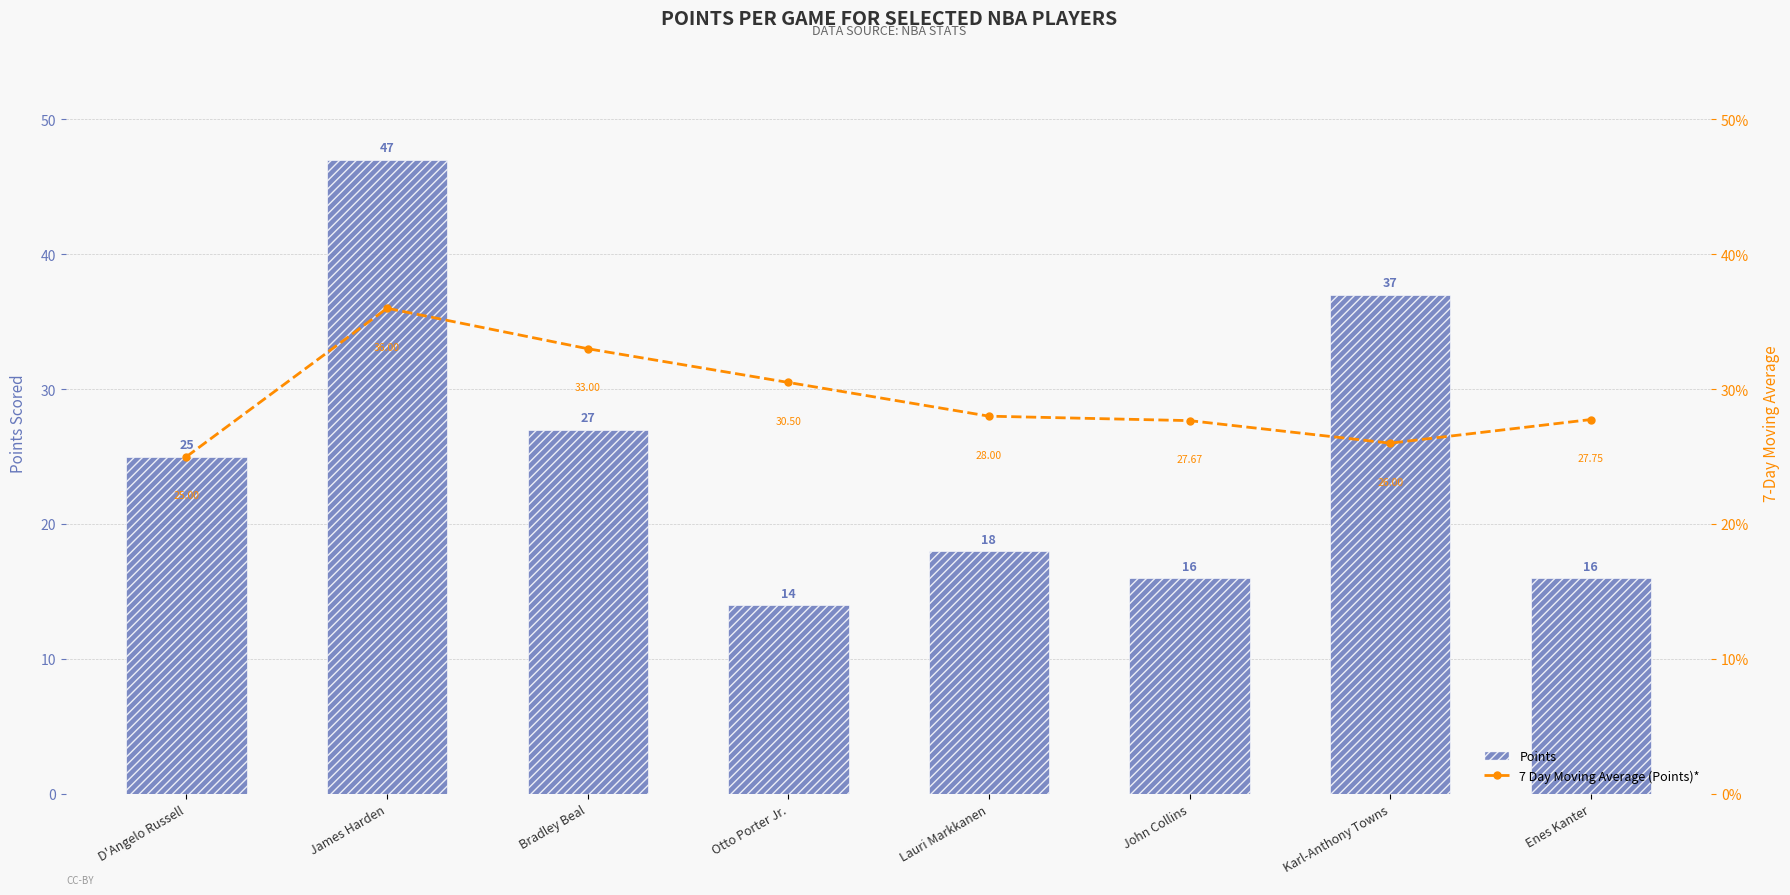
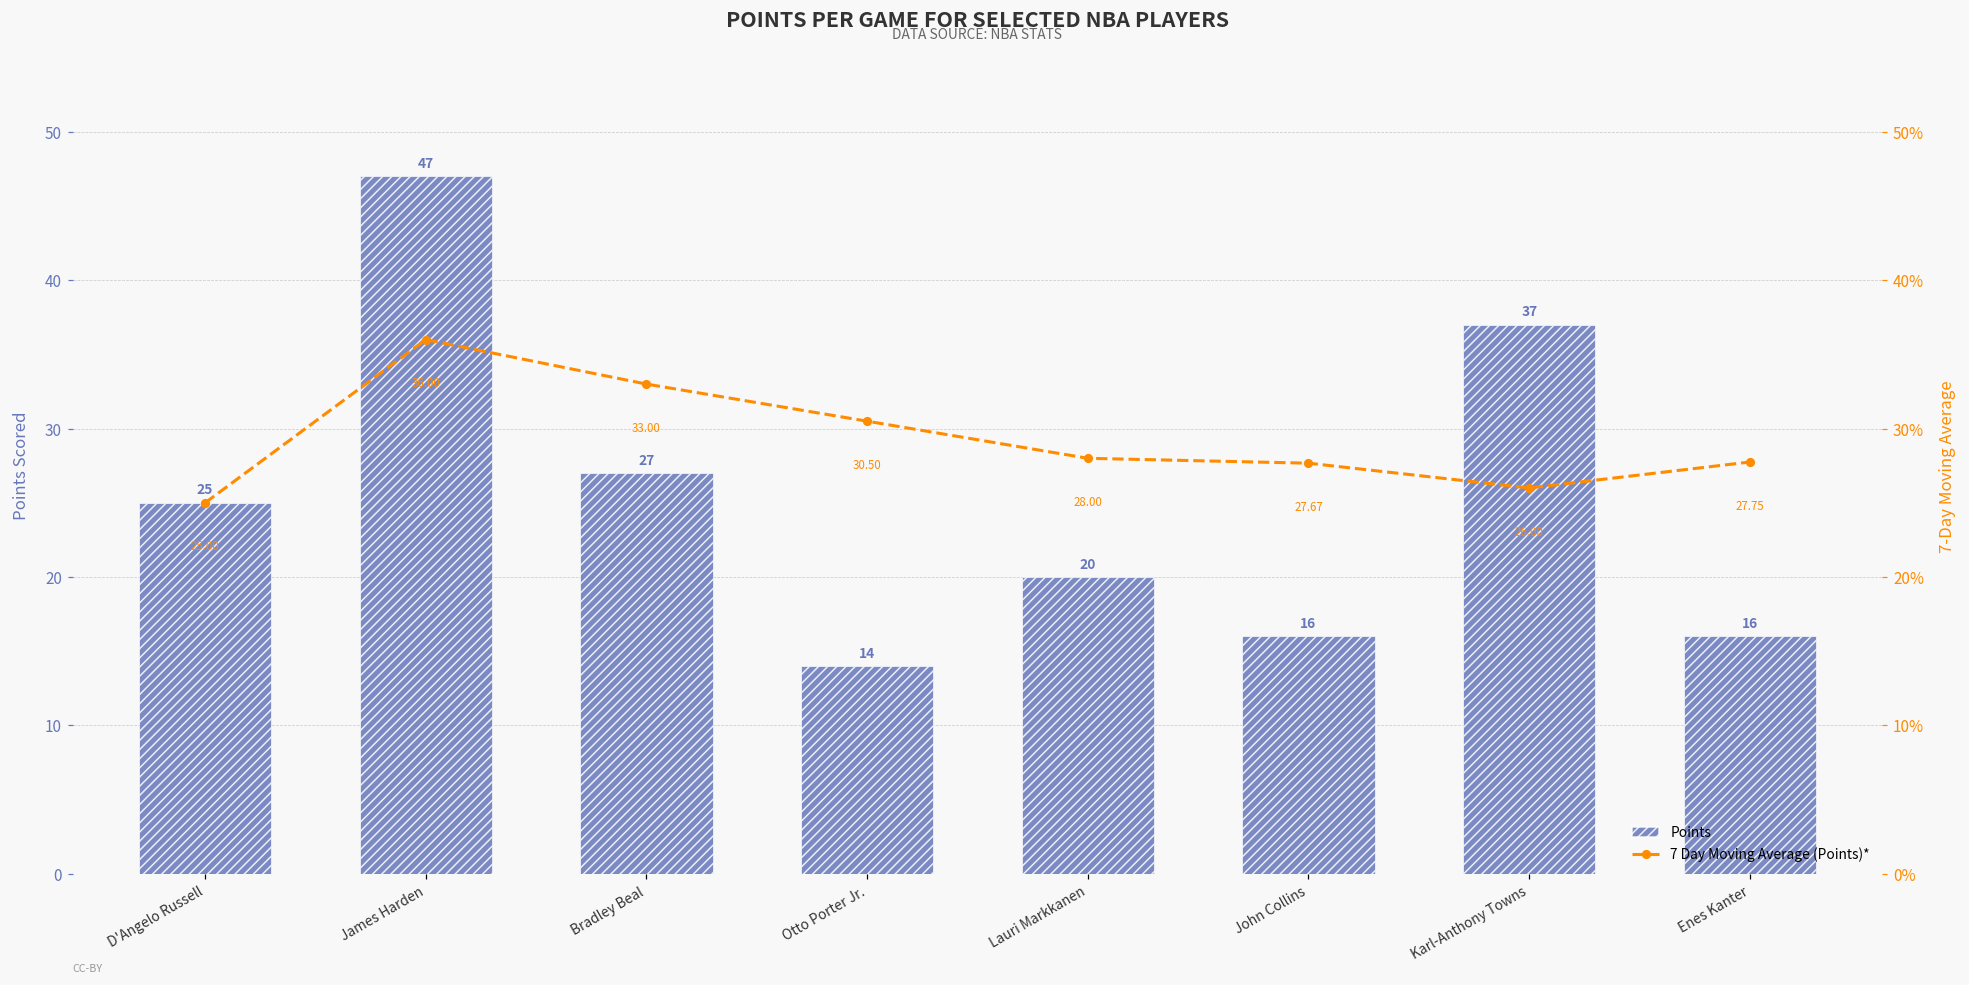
Points, Lauri Markkanen: 18 -> 20
